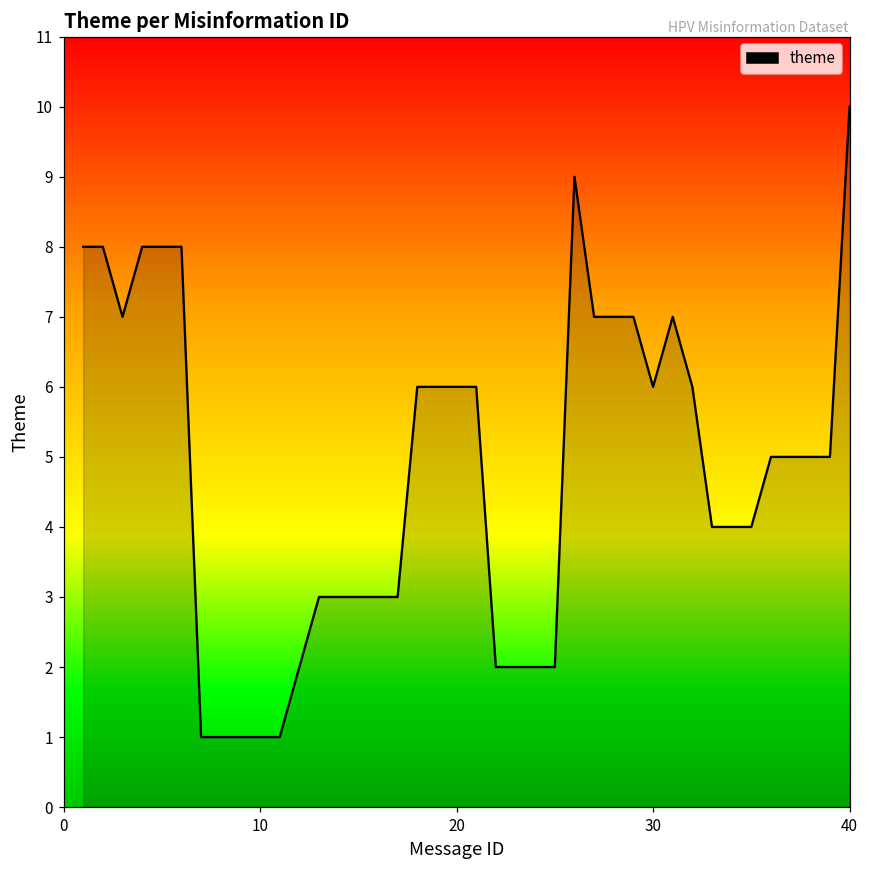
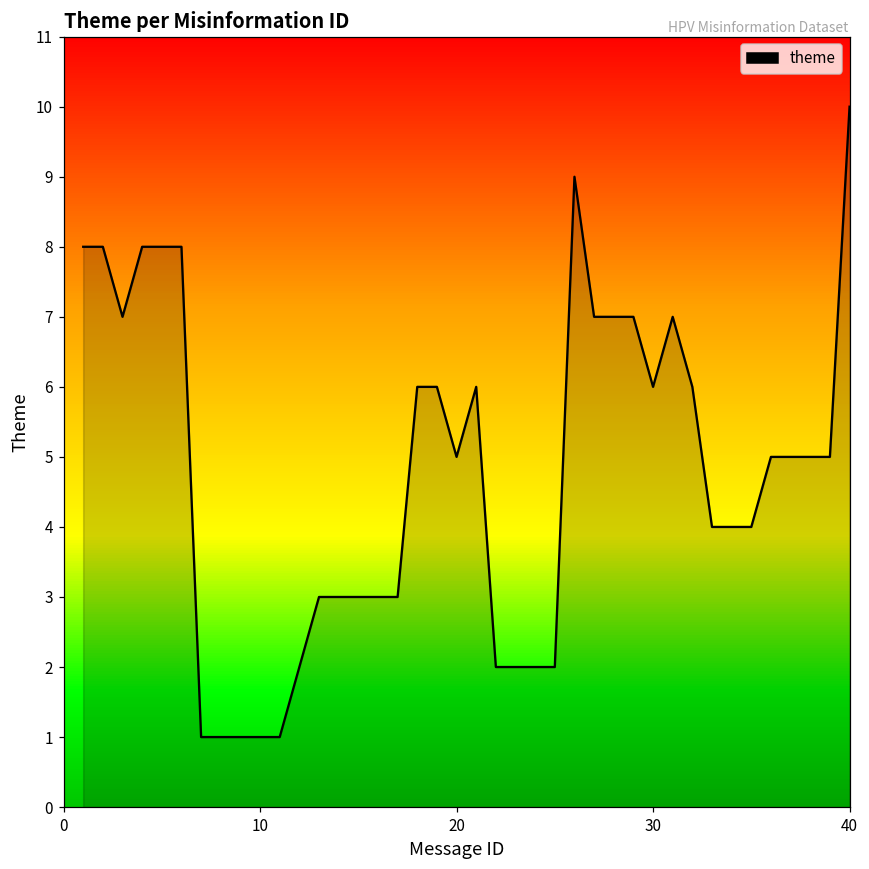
20: 6 -> 5
